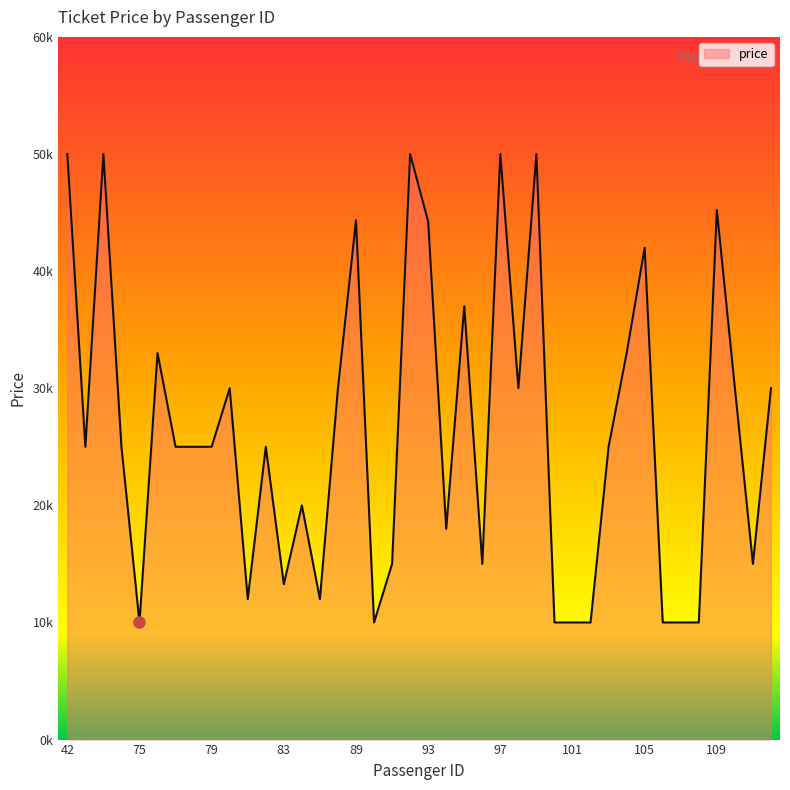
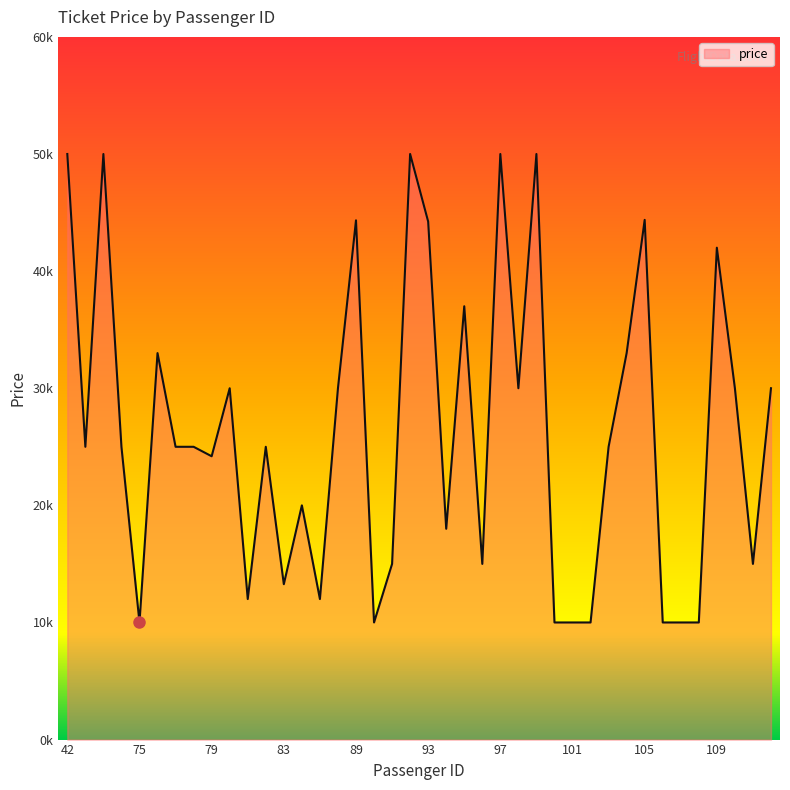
price, 79: 25000 -> 24200
price, 105: 42000 -> 44400
price, 109: 45200 -> 42000
